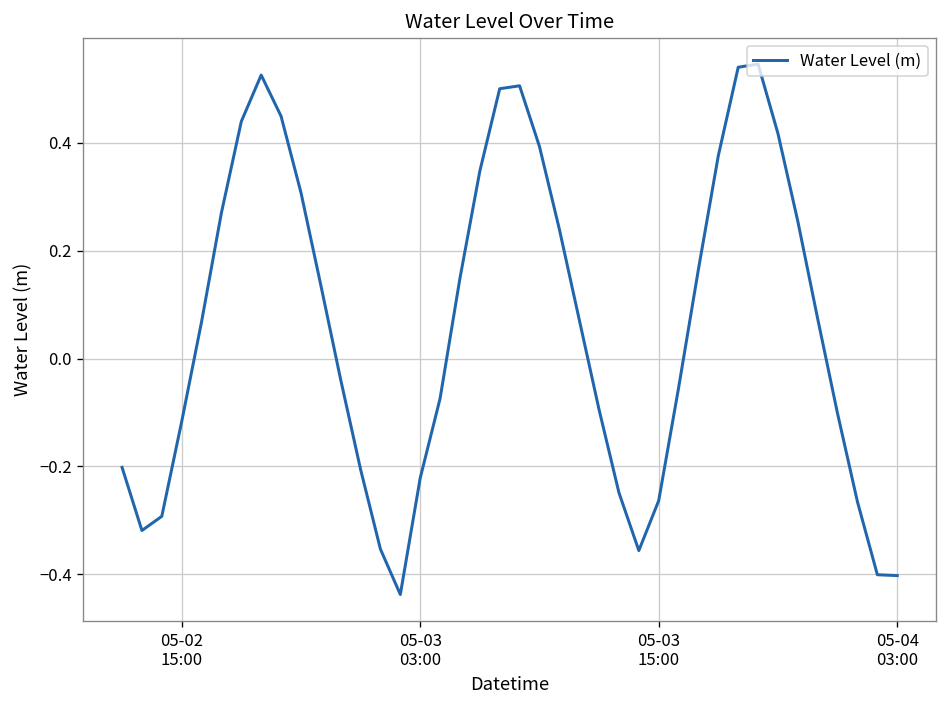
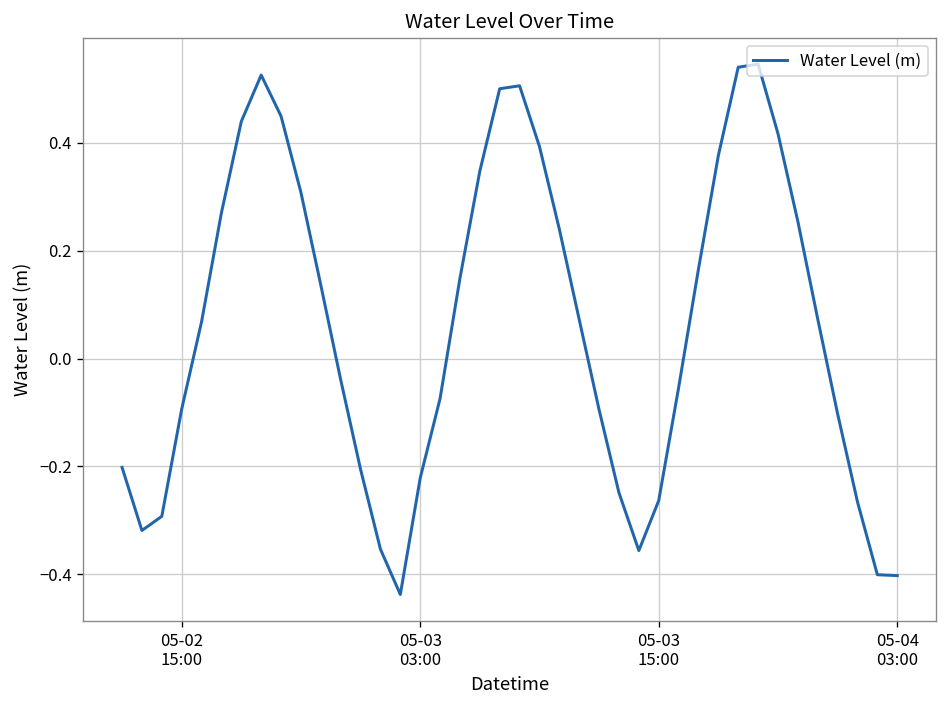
05-02 15:00: -0.12 -> -0.09
